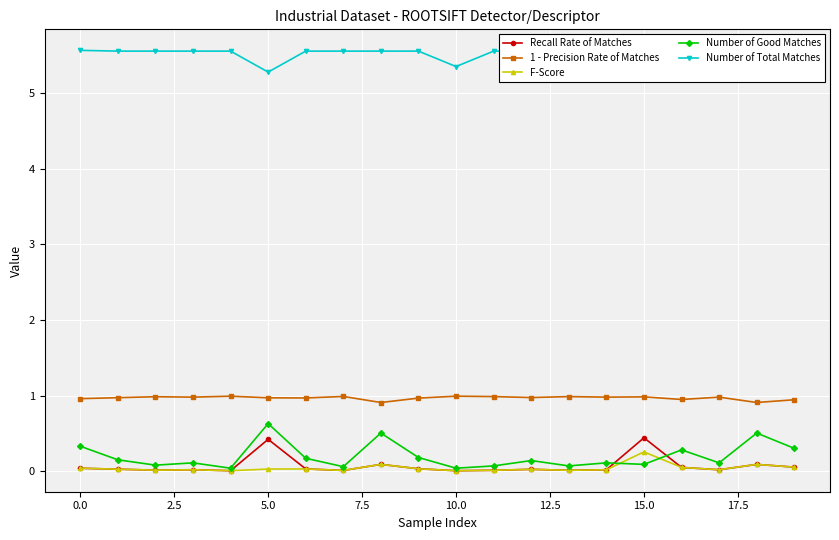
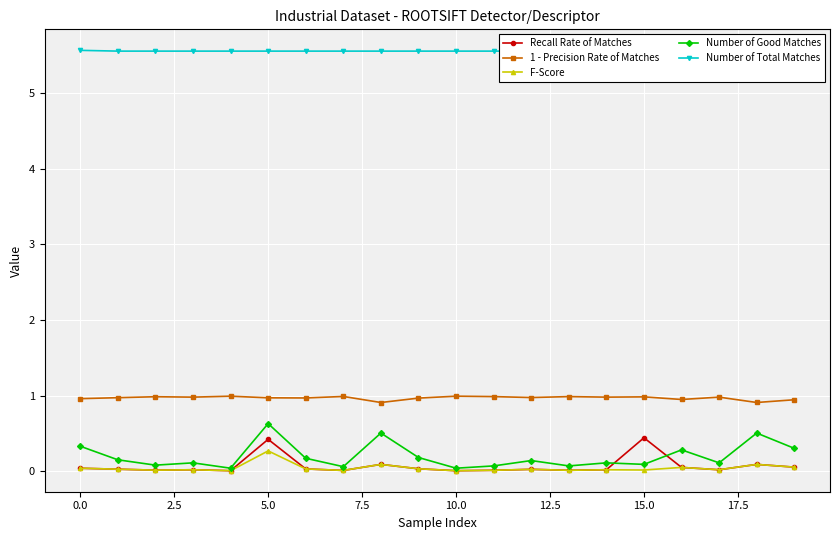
F-Score, 5.0: 0.0 -> 0.3
Number of Total Matches, 5.0: 5.3 -> 5.6
Number of Total Matches, 10.0: 5.4 -> 5.6
F-Score, 15.0: 0.3 -> 0.0
